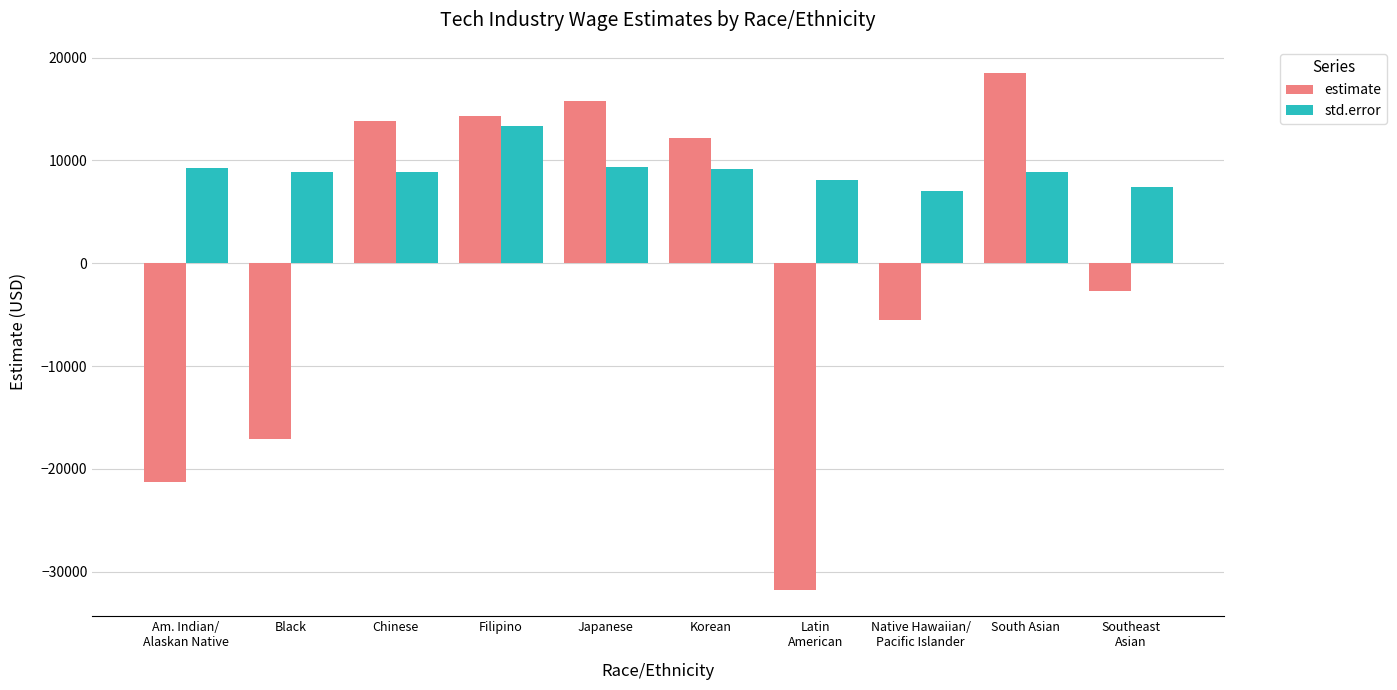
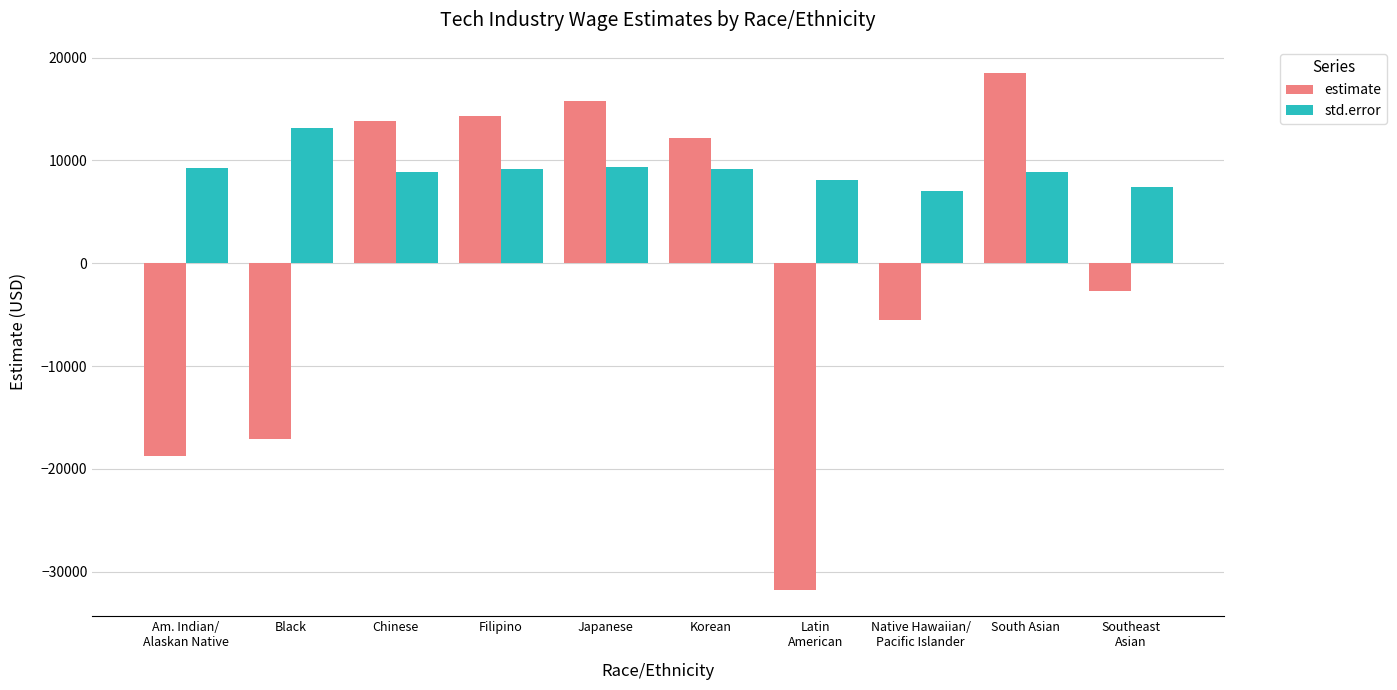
estimate, Am. Indian/ Alaskan Native: -21300 -> -18700
std.error, Black: 8800 -> 13200
std.error, Filipino: 13400 -> 9100
